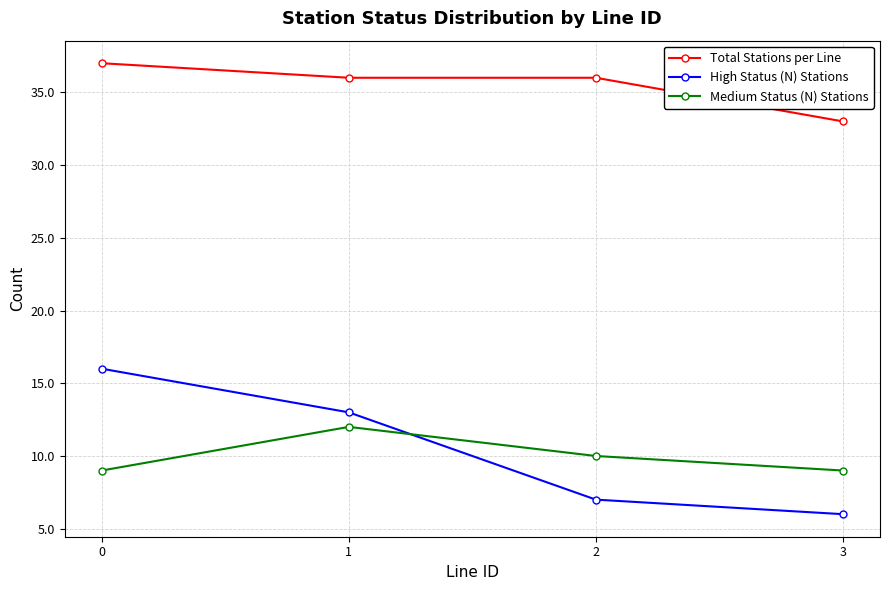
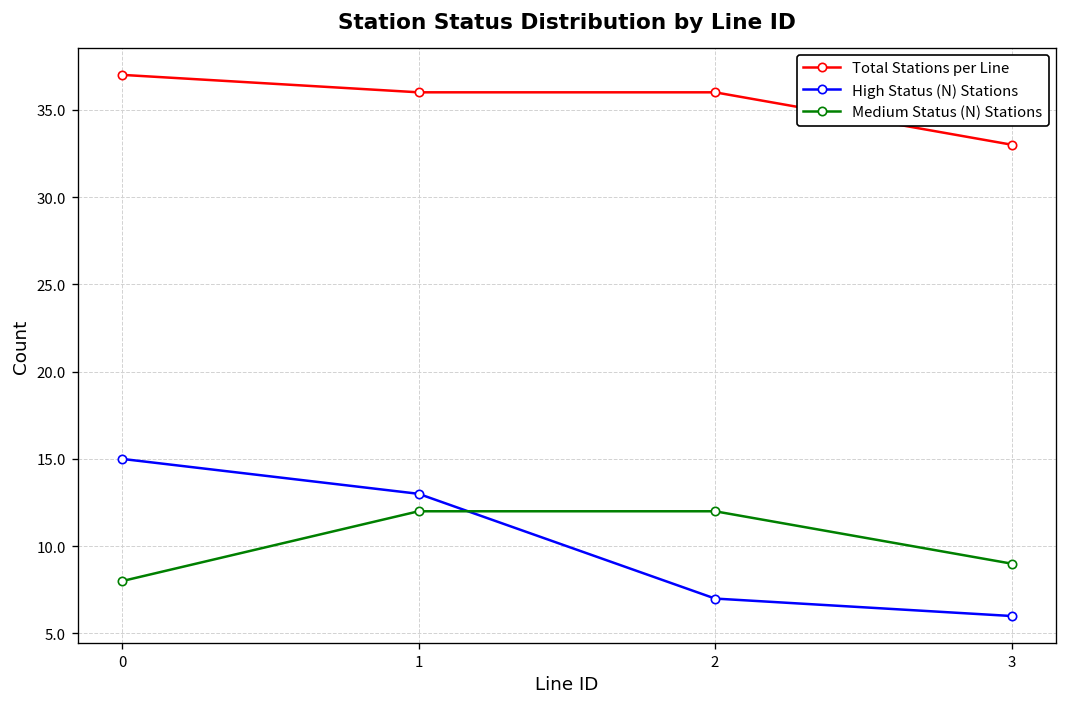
High Status (N) Stations, 0: 16 -> 15
Medium Status (N) Stations, 0: 9 -> 8
Medium Status (N) Stations, 2: 10 -> 12
